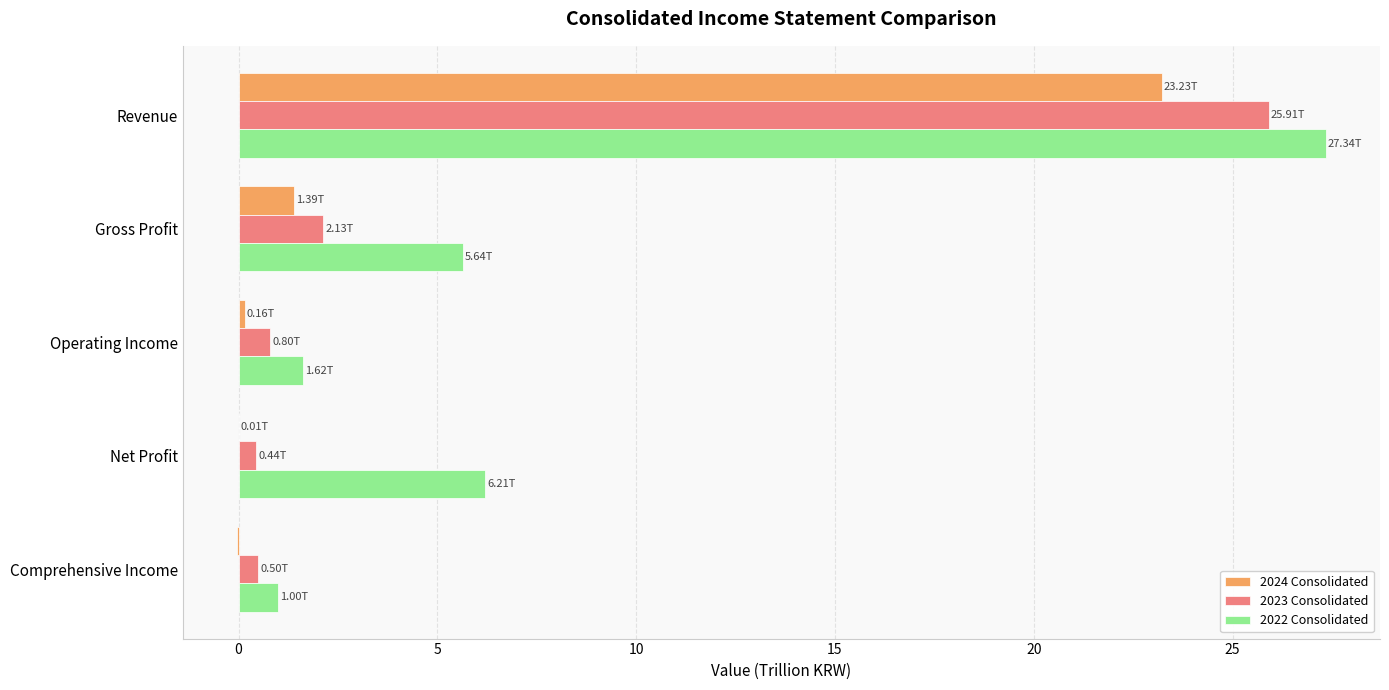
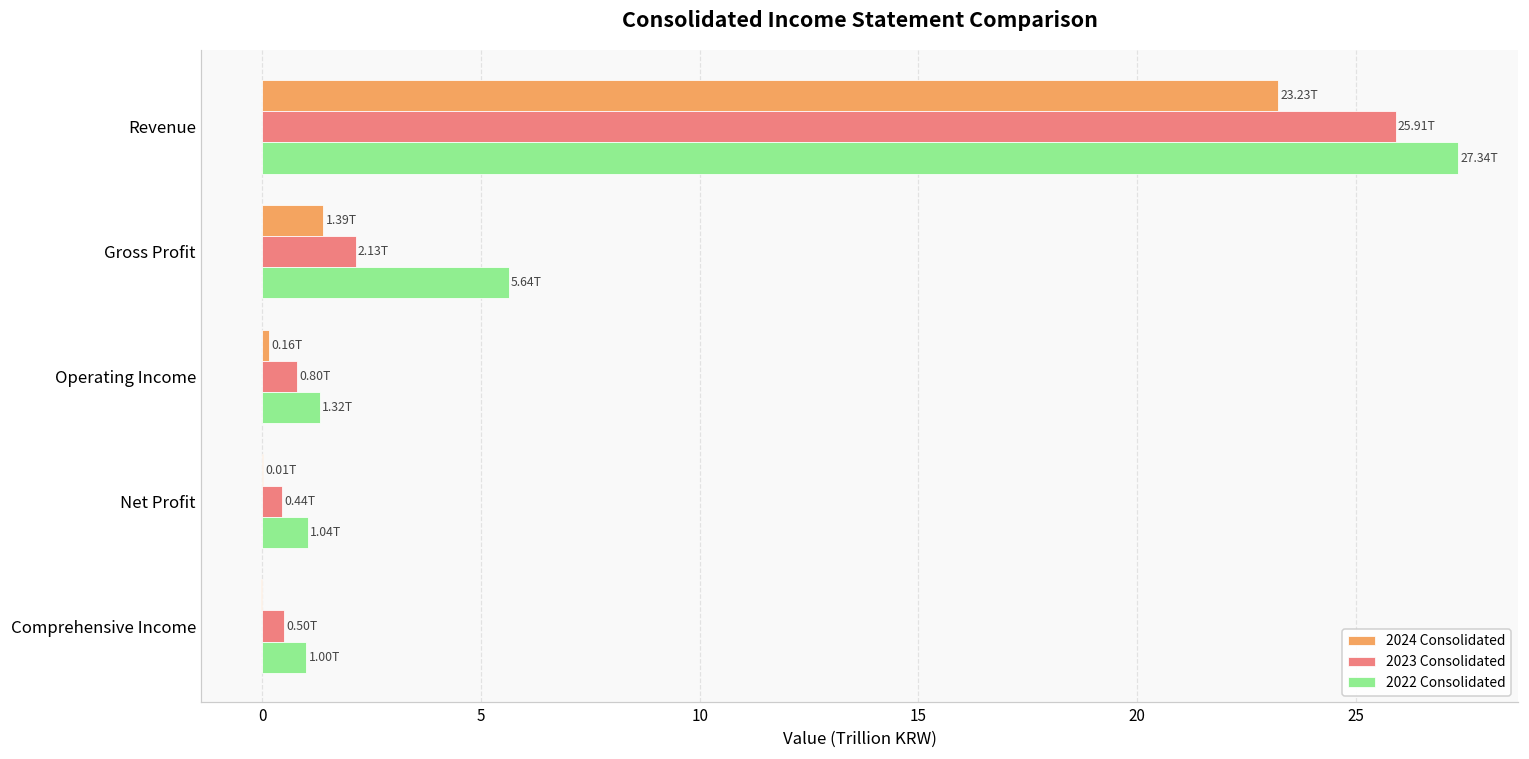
2022 Consolidated, Operating Income: 1.62T -> 1.32T
2022 Consolidated, Net Profit: 6.21T -> 1.04T
